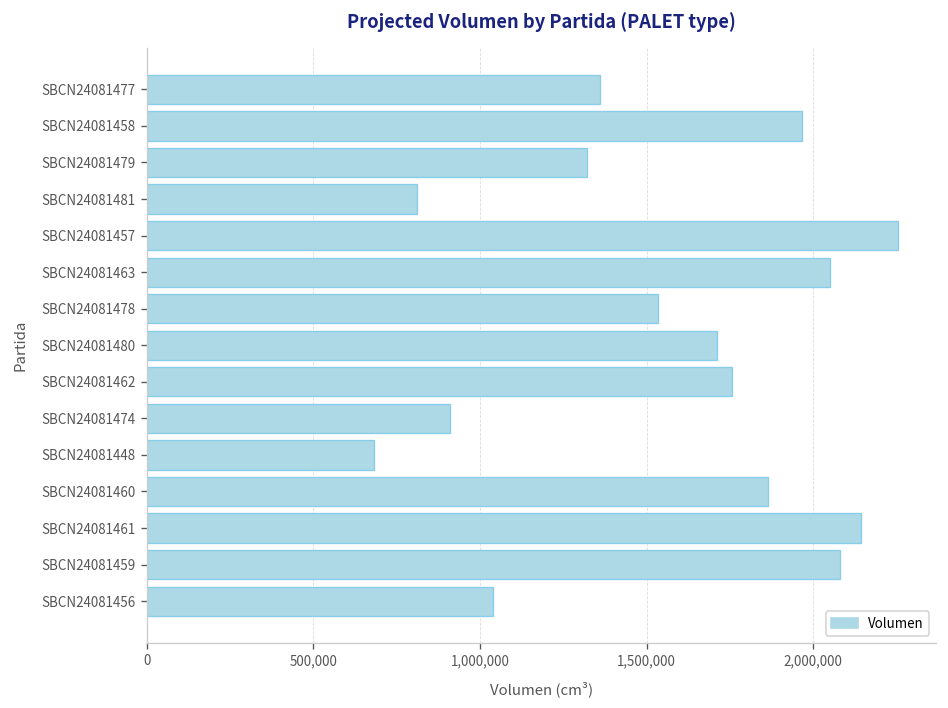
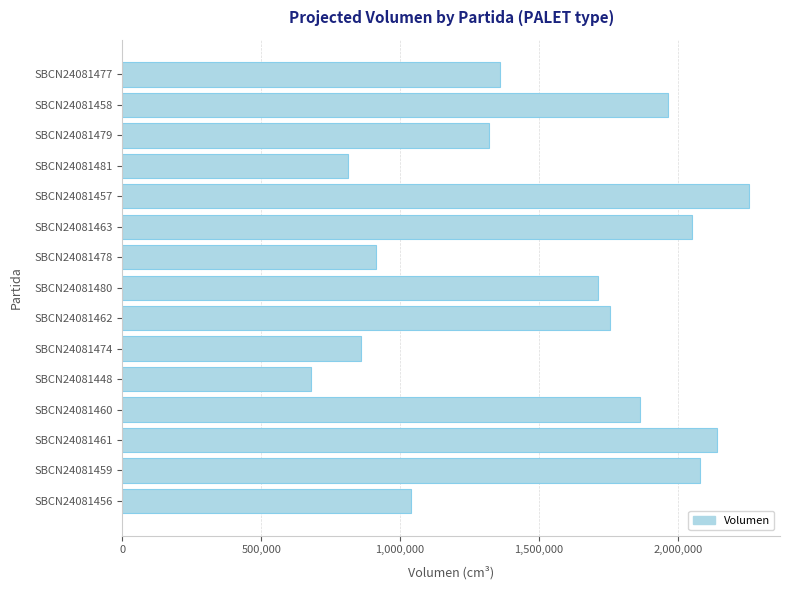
SBCN24081478: 1,530,000 -> 910,000
SBCN24081474: 910,000 -> 860,000
